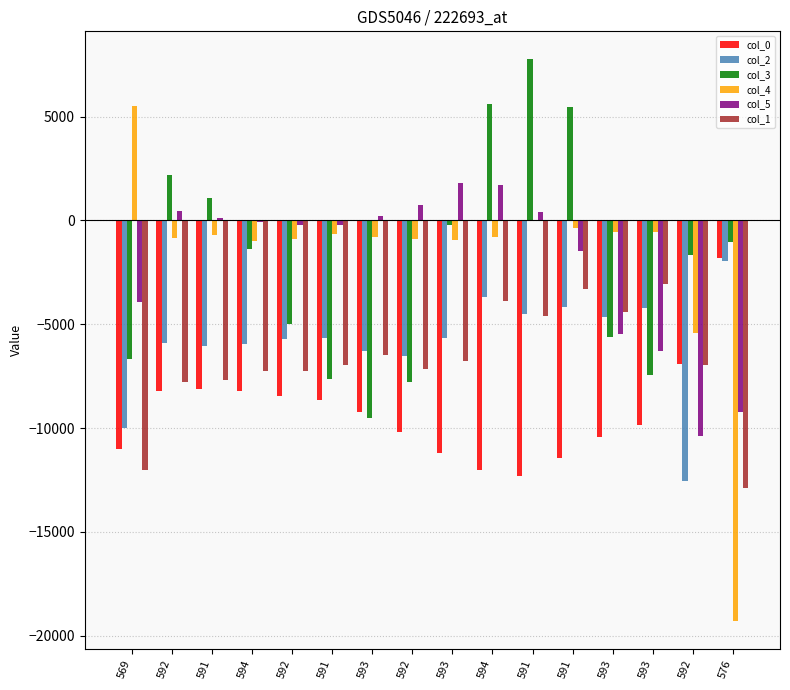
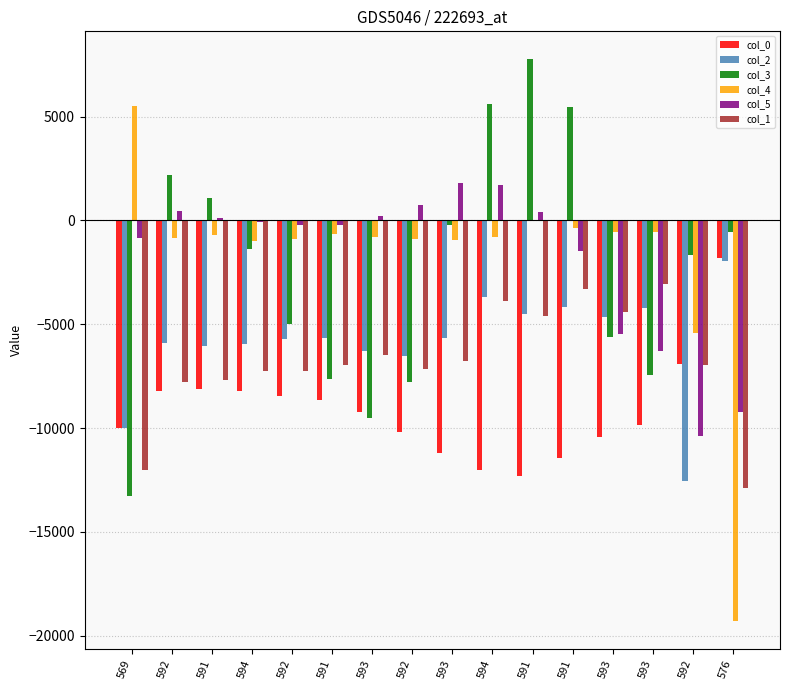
col_0, 569: -11000 -> -10000
col_3, 569: -6700 -> -13300
col_5, 569: -3900 -> -900
col_3, 576: -1000 -> -600
